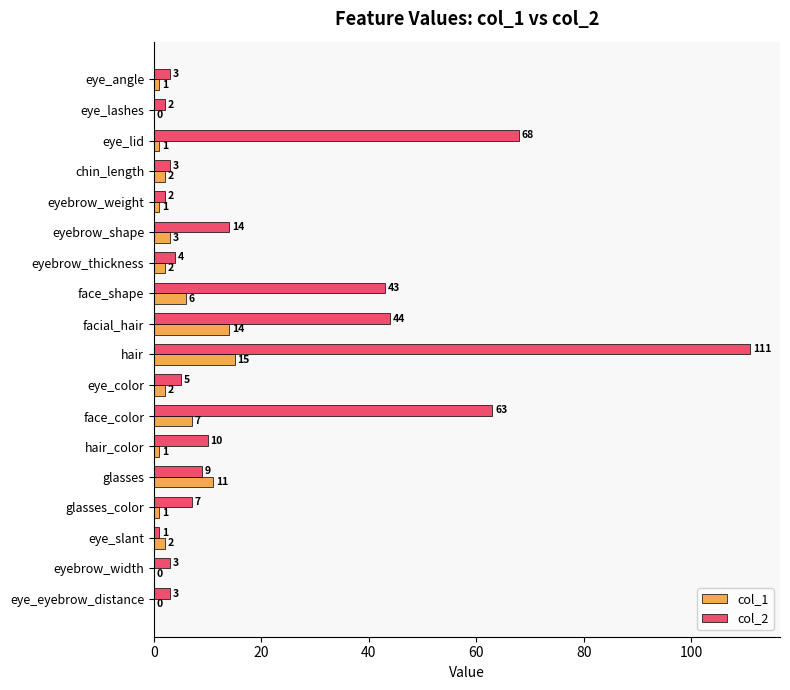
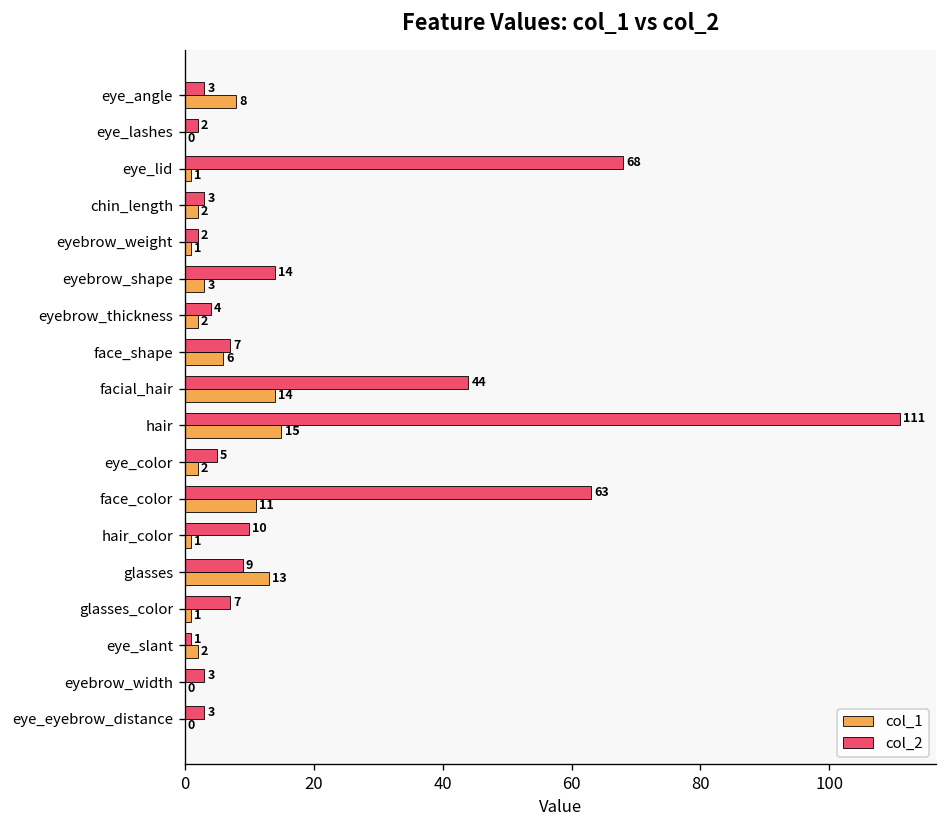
col_1, eye_angle: 1 -> 8
col_2, face_shape: 43 -> 7
col_1, face_color: 7 -> 11
col_1, glasses: 11 -> 13
